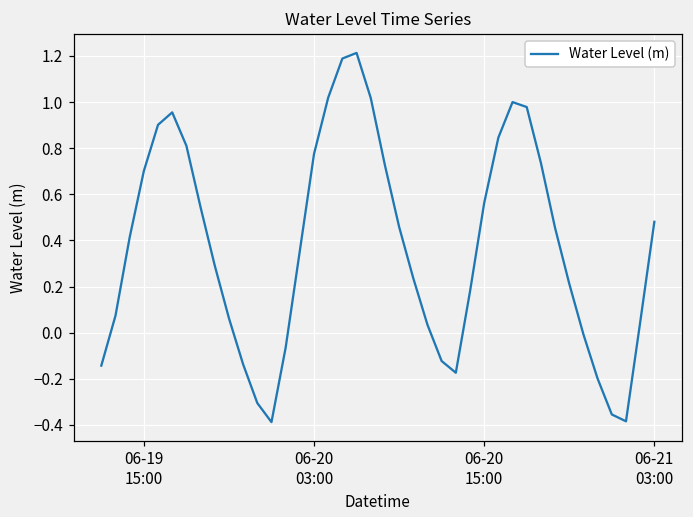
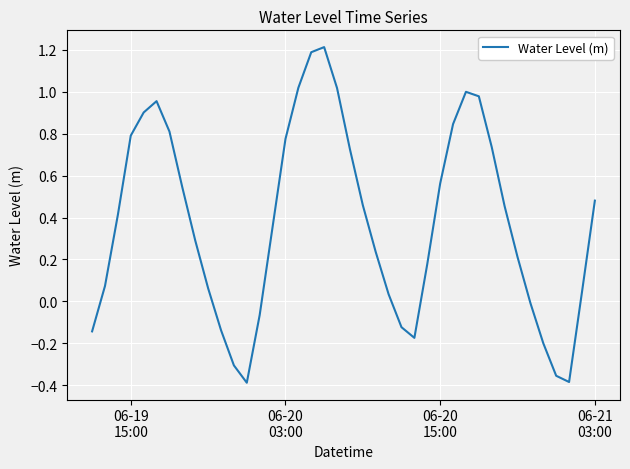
06-19 15:00: 0.70 -> 0.79
